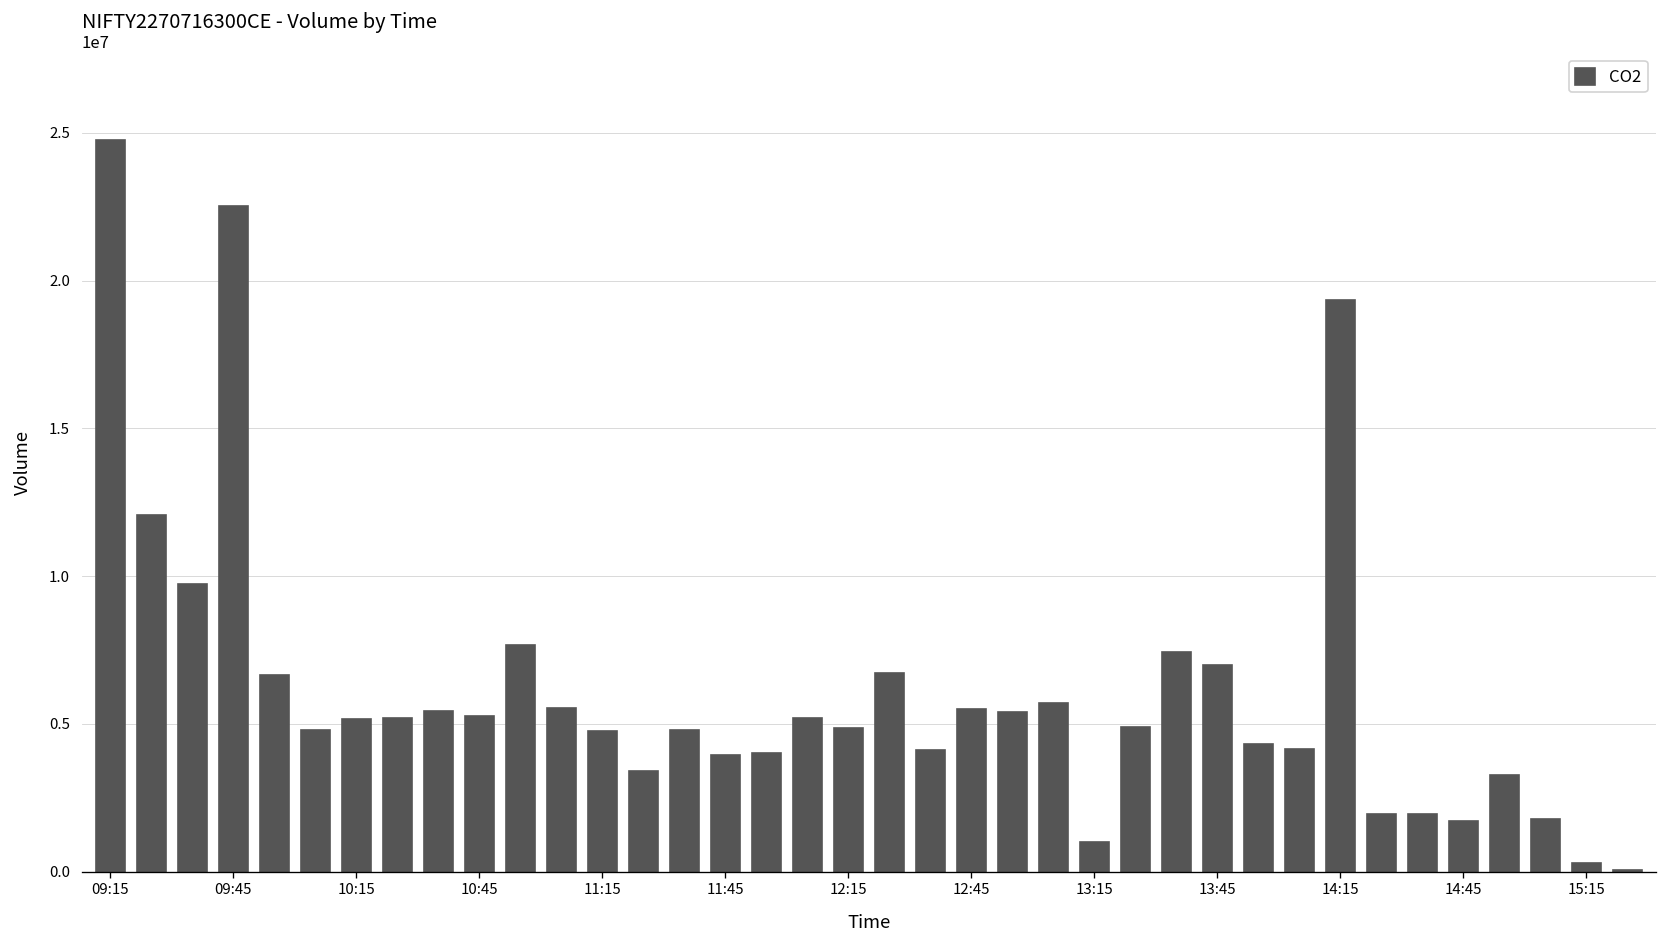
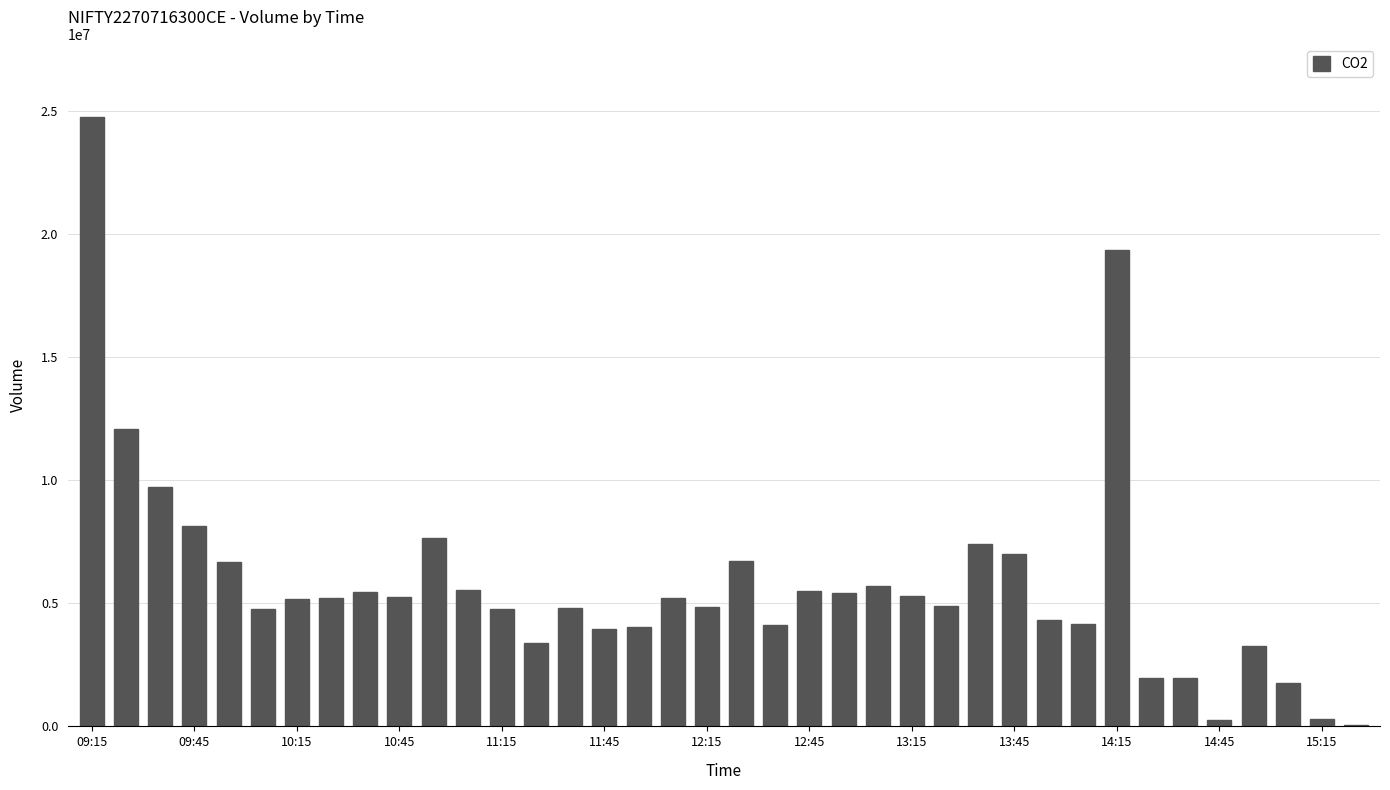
09:45: 22500000 -> 8100000
13:15: 1000000 -> 5300000
14:45: 1700000 -> 200000
